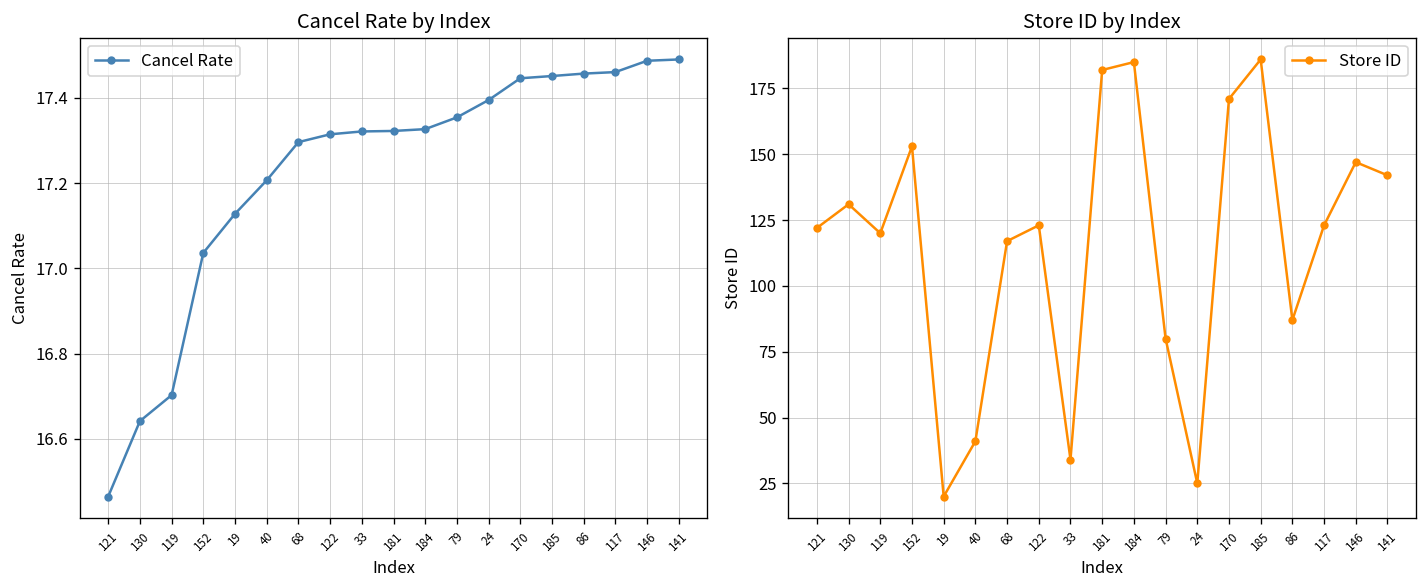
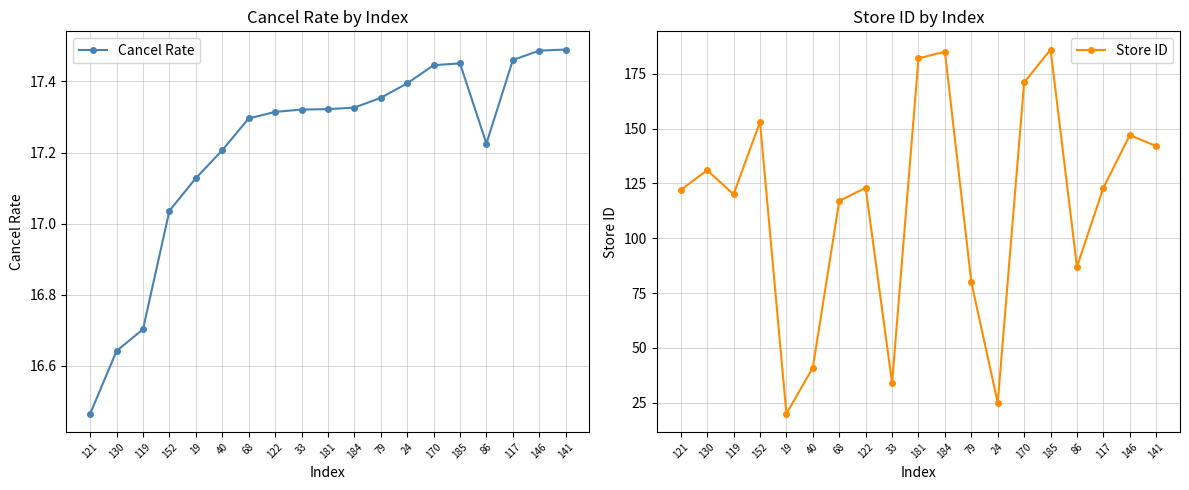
Cancel Rate by Index, 86: 17.46 -> 17.23
